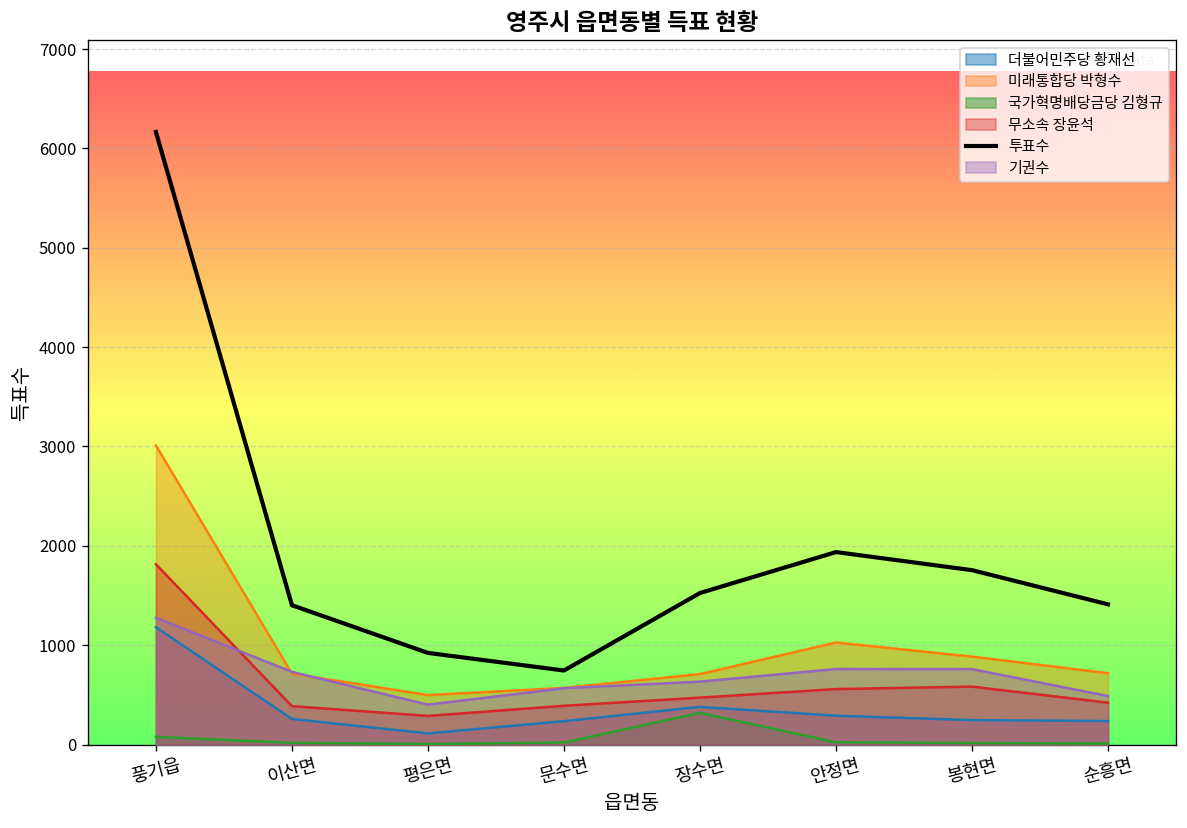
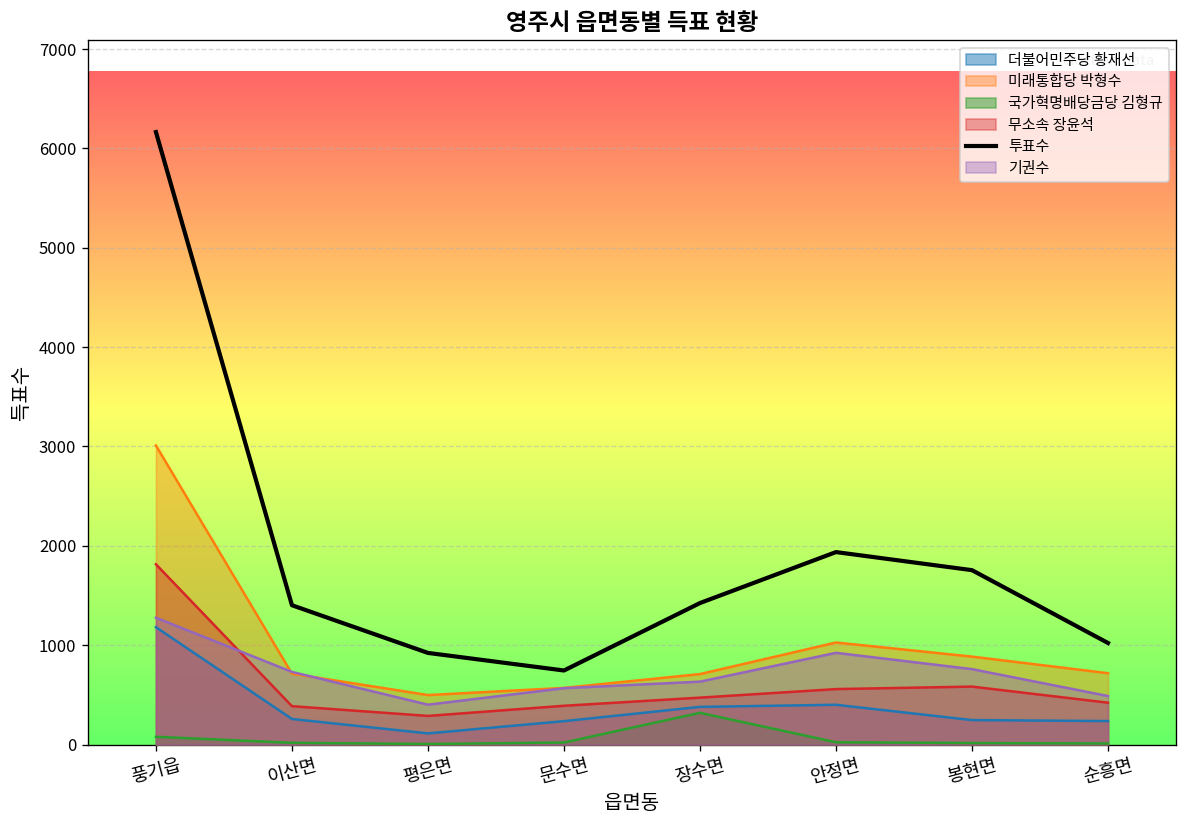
투표수, 장수면: 1500 -> 1400
더불어민주당 황재선, 안정면: 300 -> 400
기권수, 안정면: 800 -> 900
투표수, 순흥면: 1400 -> 1000
